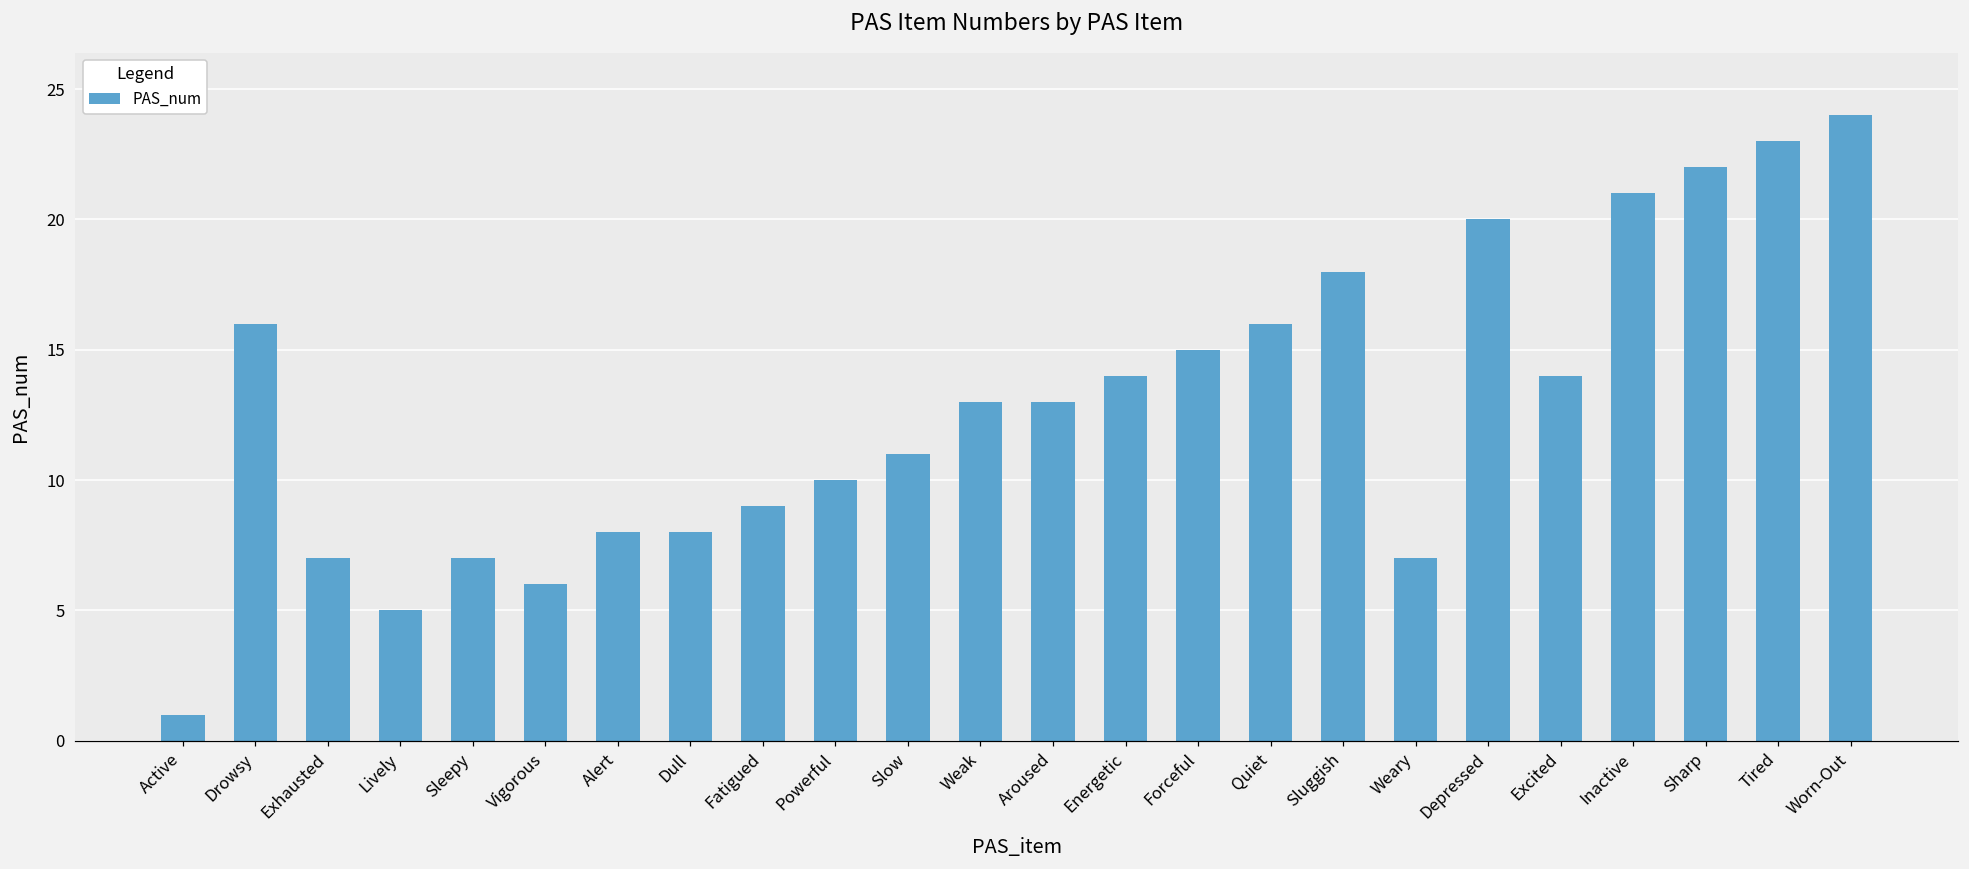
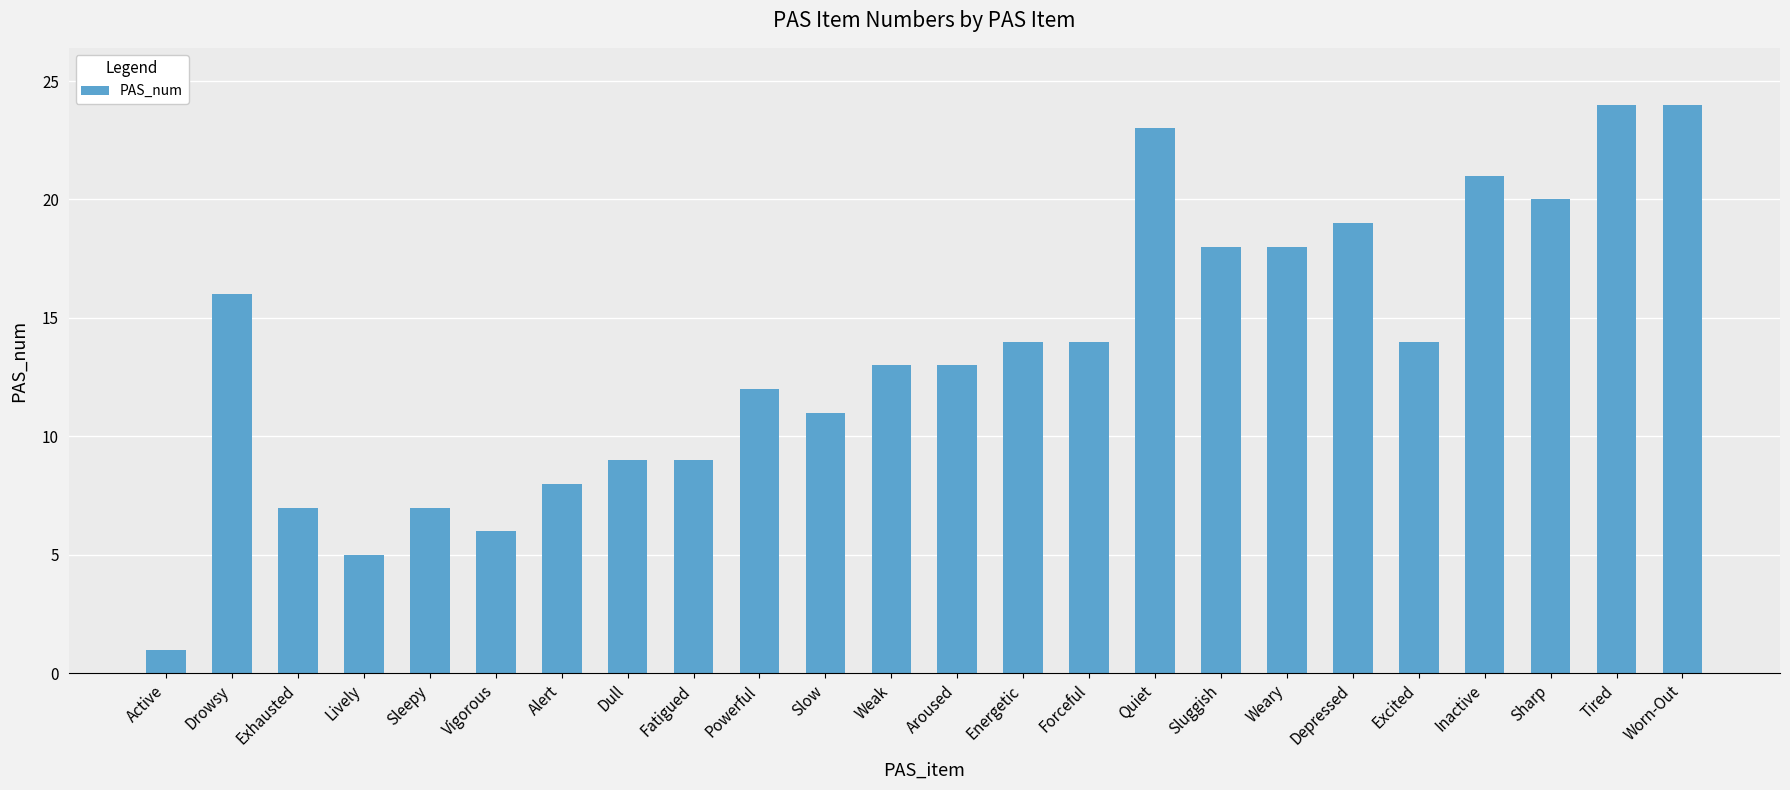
Dull: 8 -> 9
Powerful: 10 -> 12
Forceful: 15 -> 14
Quiet: 16 -> 23
Weary: 7 -> 18
Depressed: 20 -> 19
Sharp: 22 -> 20
Tired: 23 -> 24
